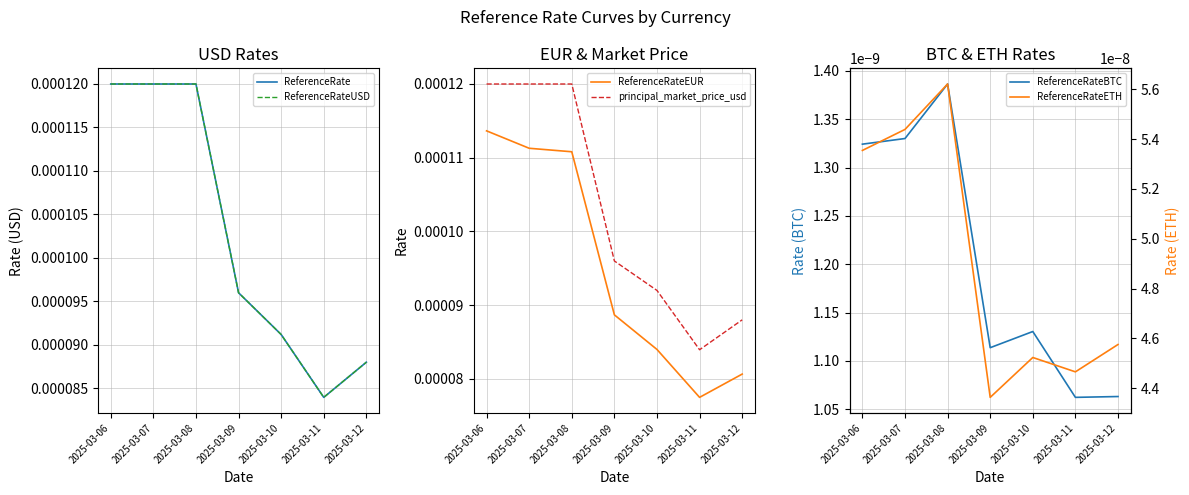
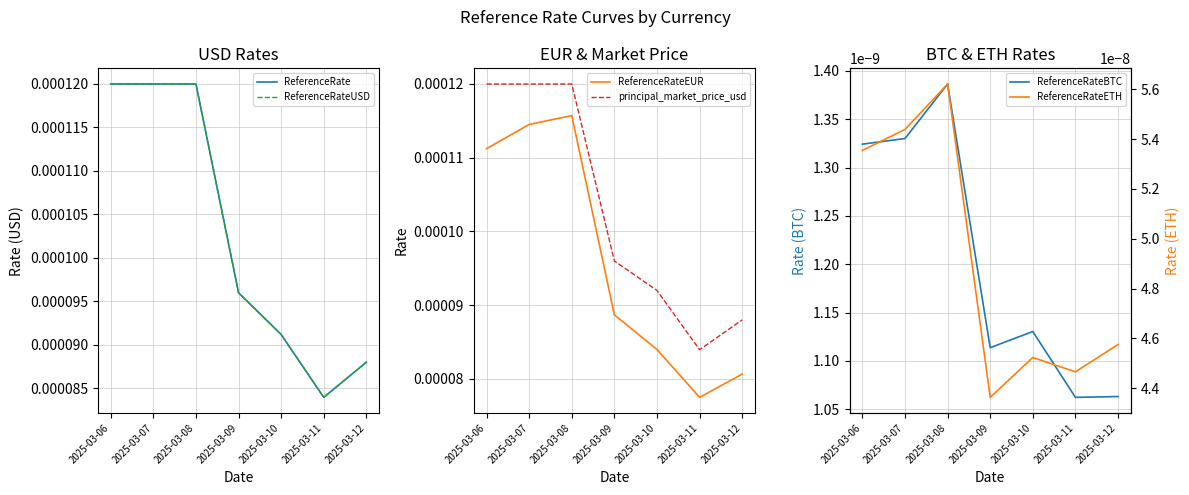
EUR & Market Price, ReferenceRateEUR, 2025-03-06: 0.000114 -> 0.000111
EUR & Market Price, ReferenceRateEUR, 2025-03-07: 0.000111 -> 0.000115
EUR & Market Price, ReferenceRateEUR, 2025-03-08: 0.000111 -> 0.000116
